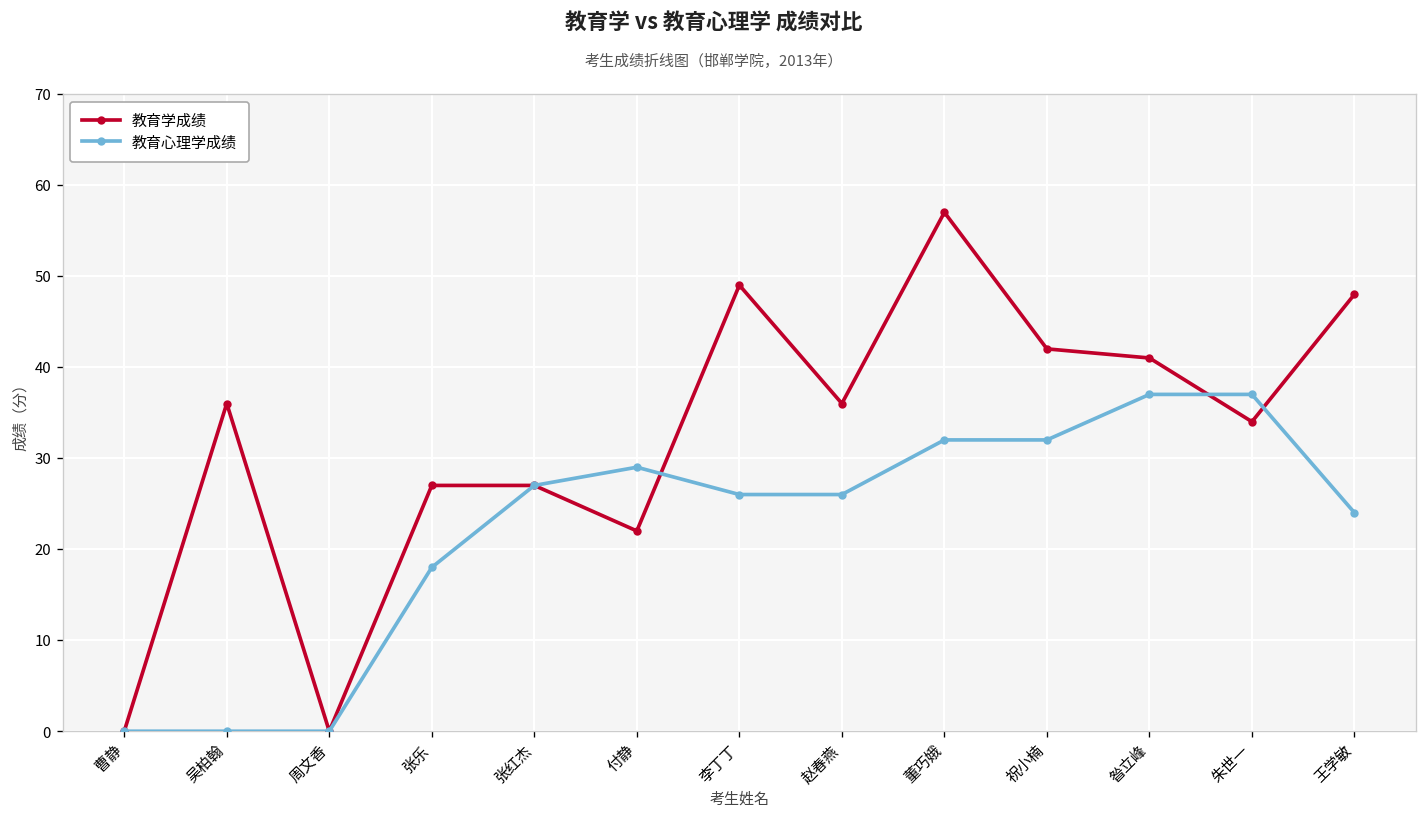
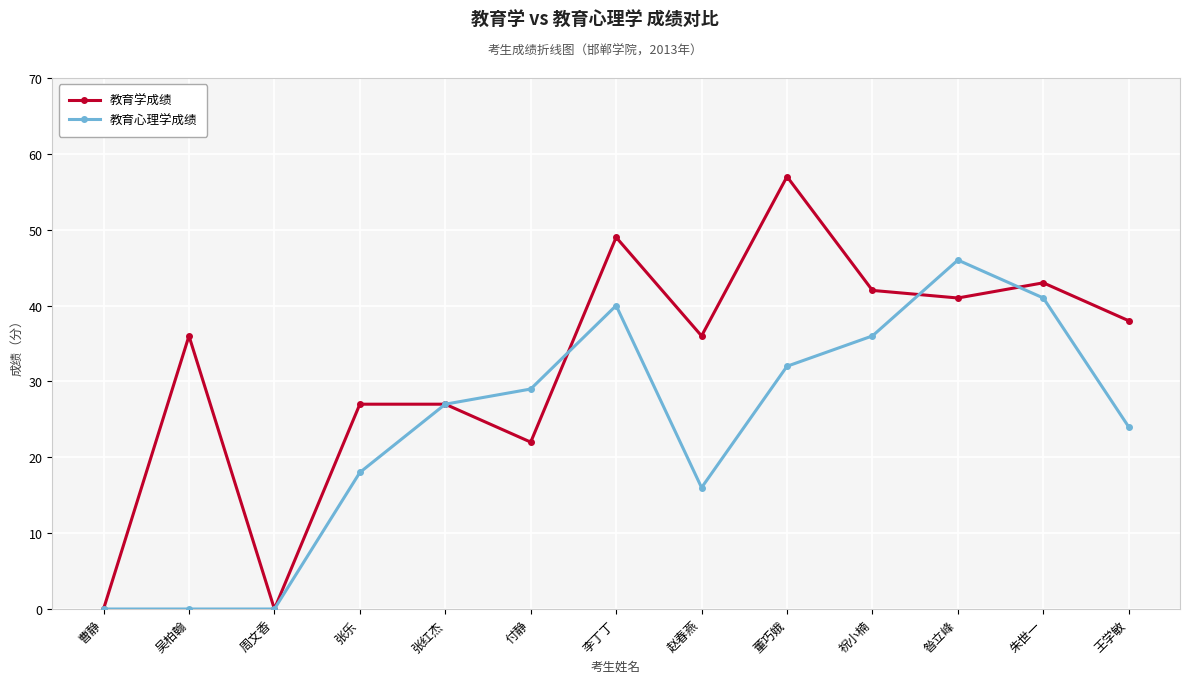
教育心理学成绩, 李丁丁: 26 -> 40
教育心理学成绩, 赵春燕: 26 -> 16
教育心理学成绩, 祝小楠: 32 -> 36
教育心理学成绩, 昝立峰: 37 -> 46
教育学成绩, 朱世一: 34 -> 43
教育心理学成绩, 朱世一: 37 -> 41
教育学成绩, 王学敏: 48 -> 38
